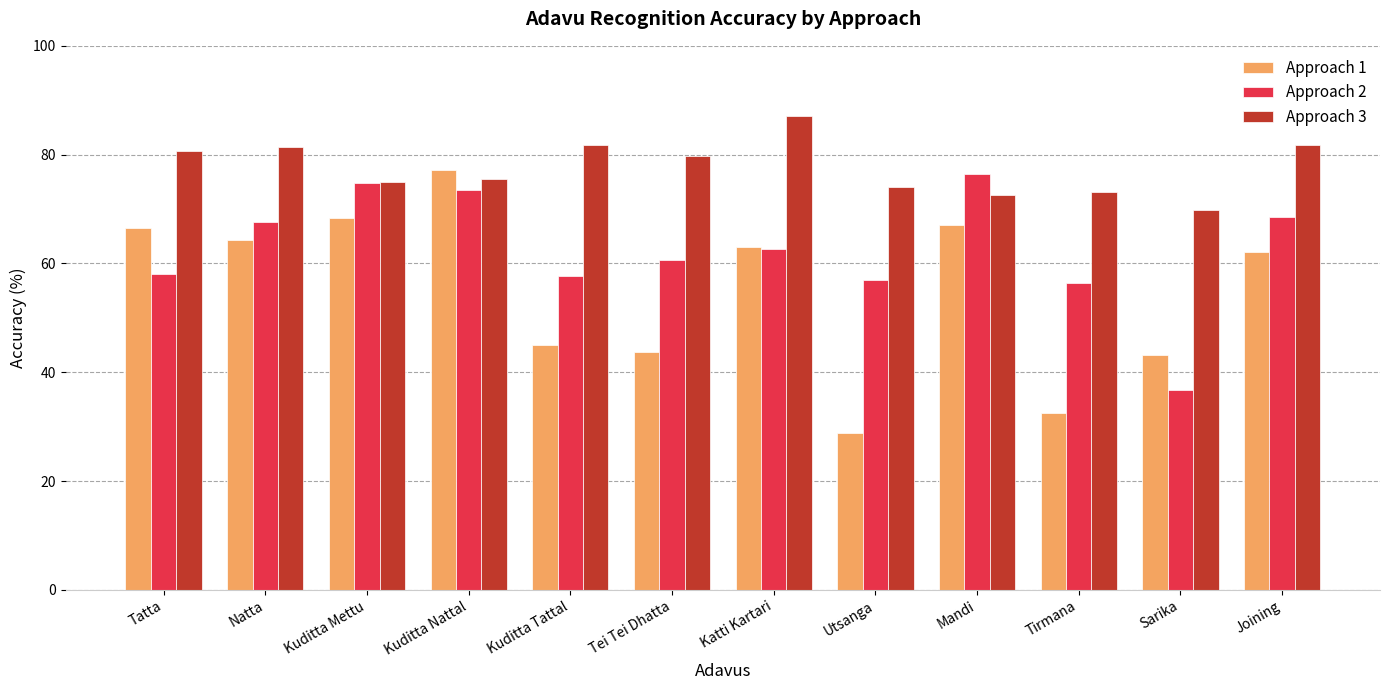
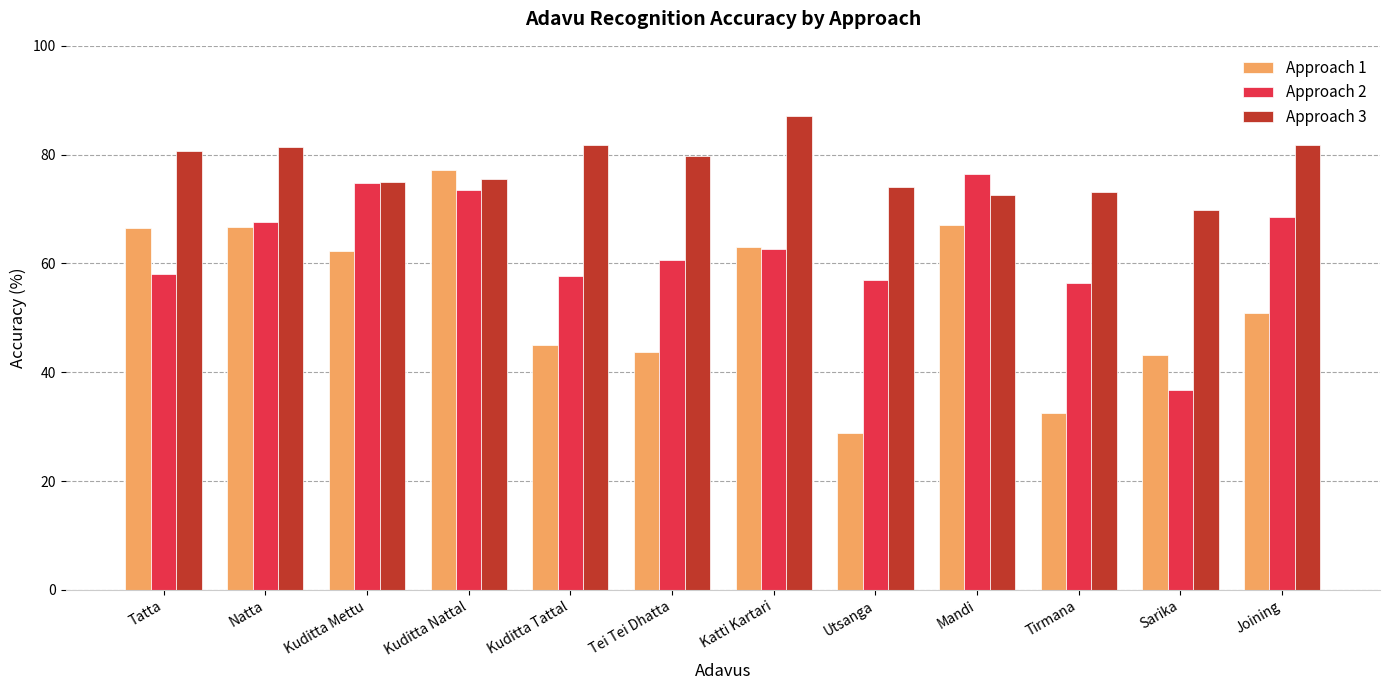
Approach 1, Natta: 64 -> 67
Approach 1, Kuditta Mettu: 68 -> 62
Approach 1, Joining: 62 -> 51
